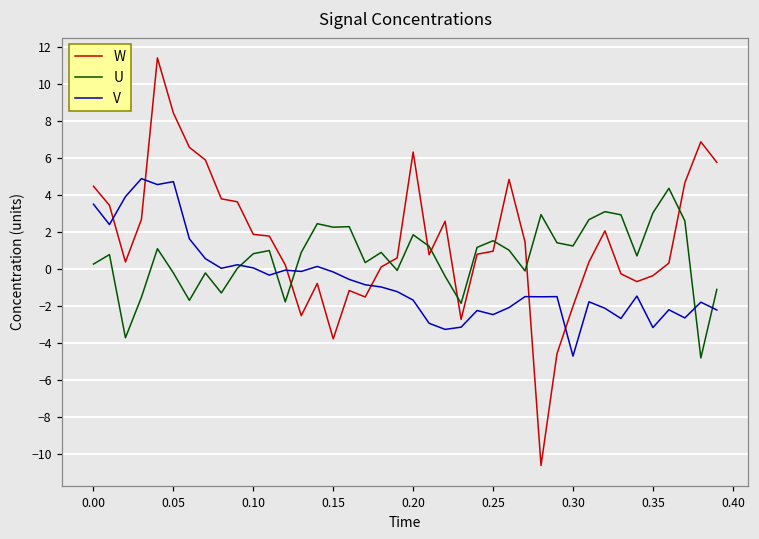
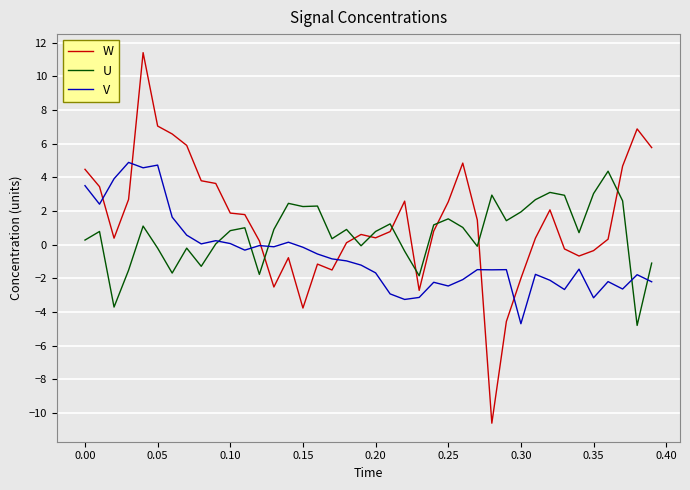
W, 0.05: 8.4 -> 7.1
W, 0.20: 6.3 -> 0.4
U, 0.20: 1.9 -> 0.8
W, 0.25: 1.0 -> 2.5
U, 0.30: 1.3 -> 2.0
